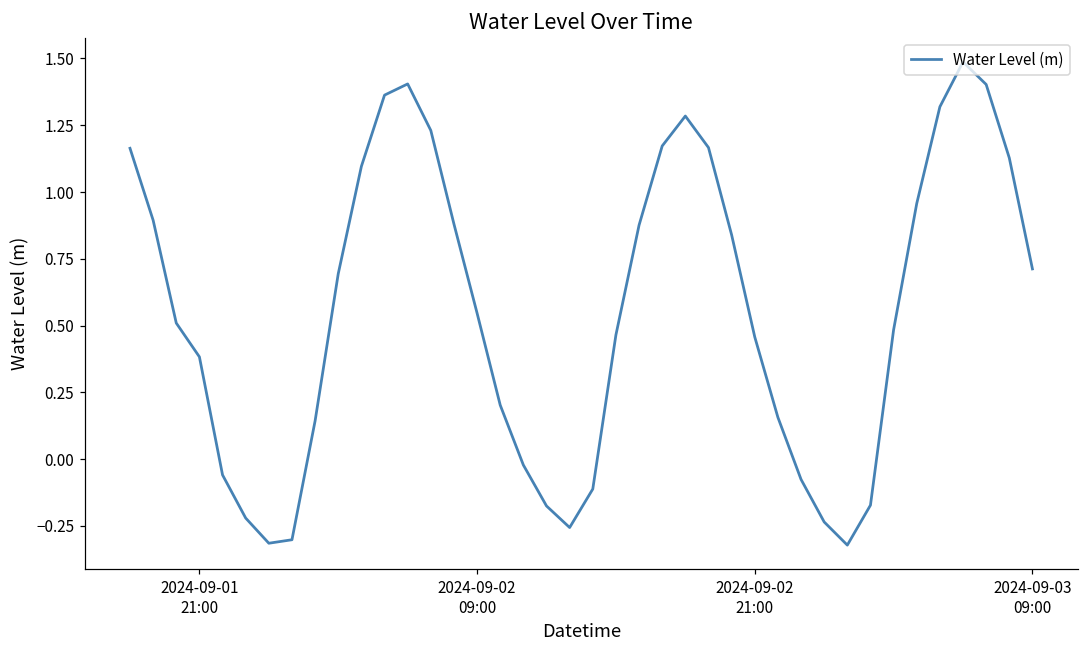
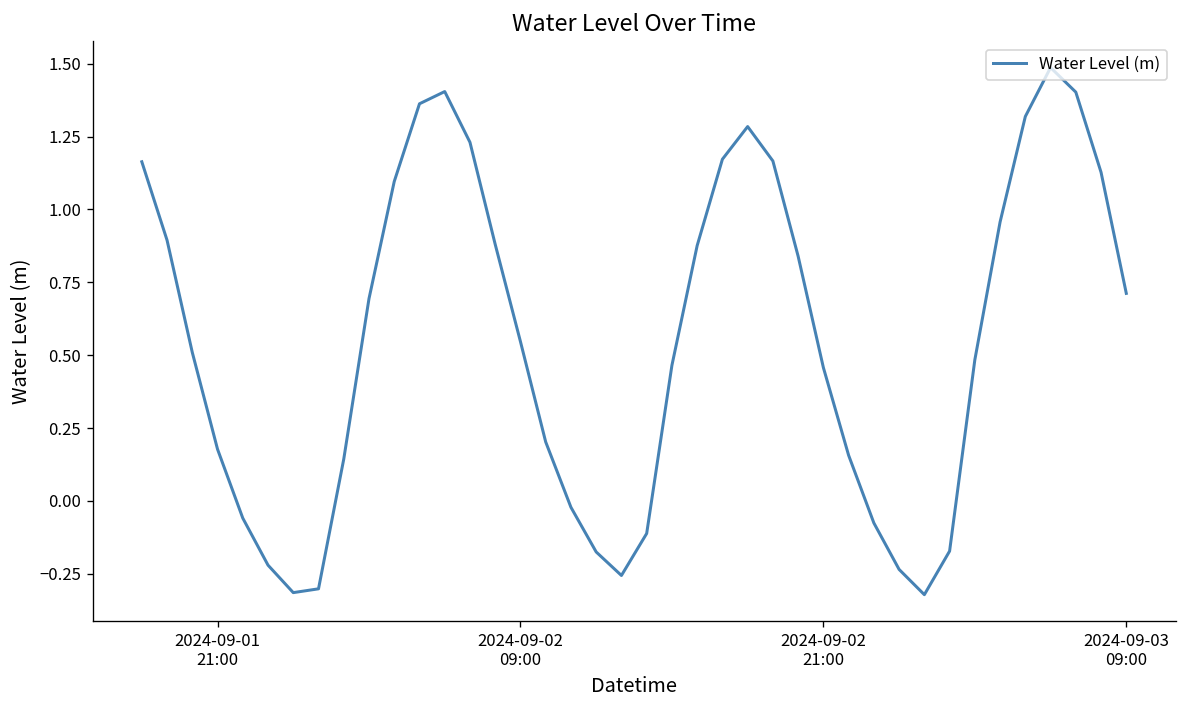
2024-09-01 21:00: 0.38 -> 0.18
